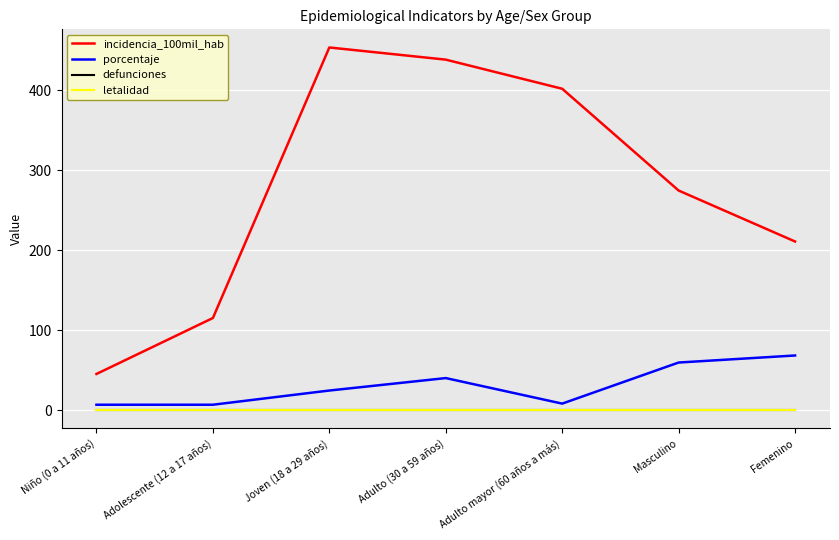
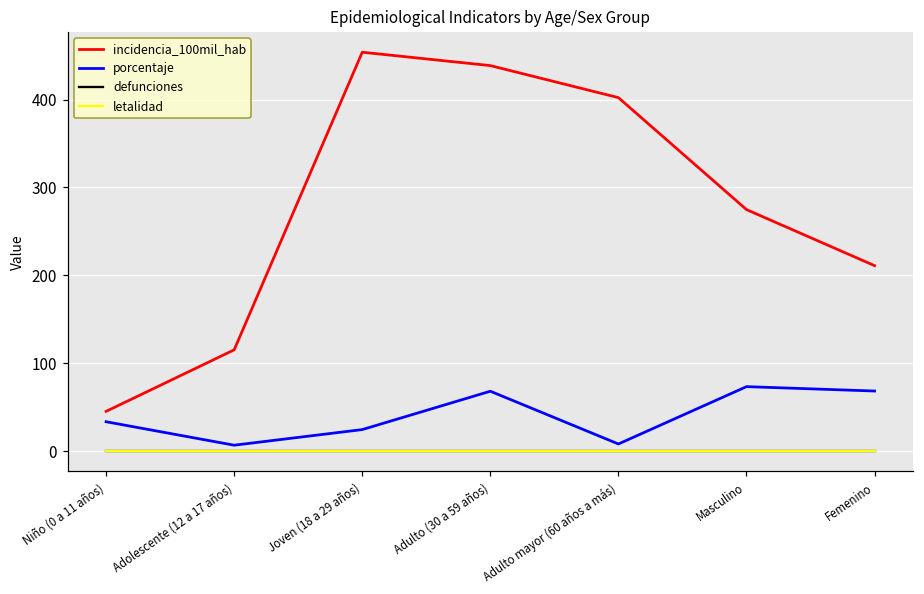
porcentaje, Niño (0 a 11 años): 10 -> 30
porcentaje, Adulto (30 a 59 años): 40 -> 70
porcentaje, Masculino: 60 -> 70
